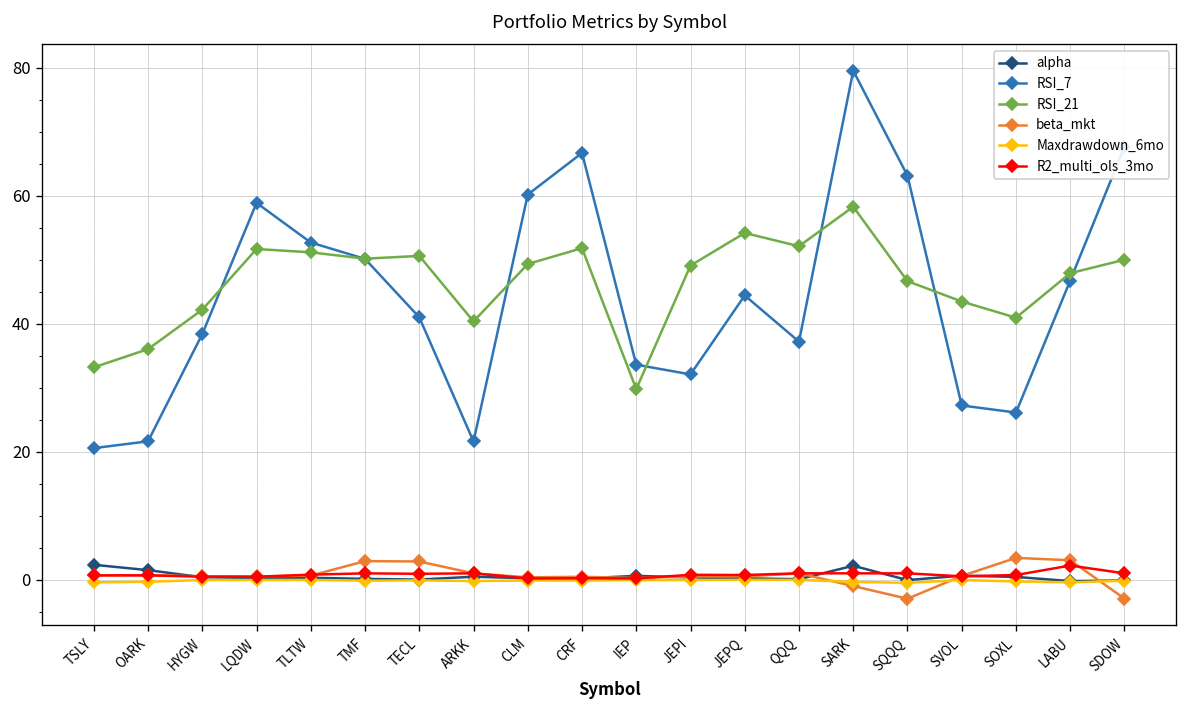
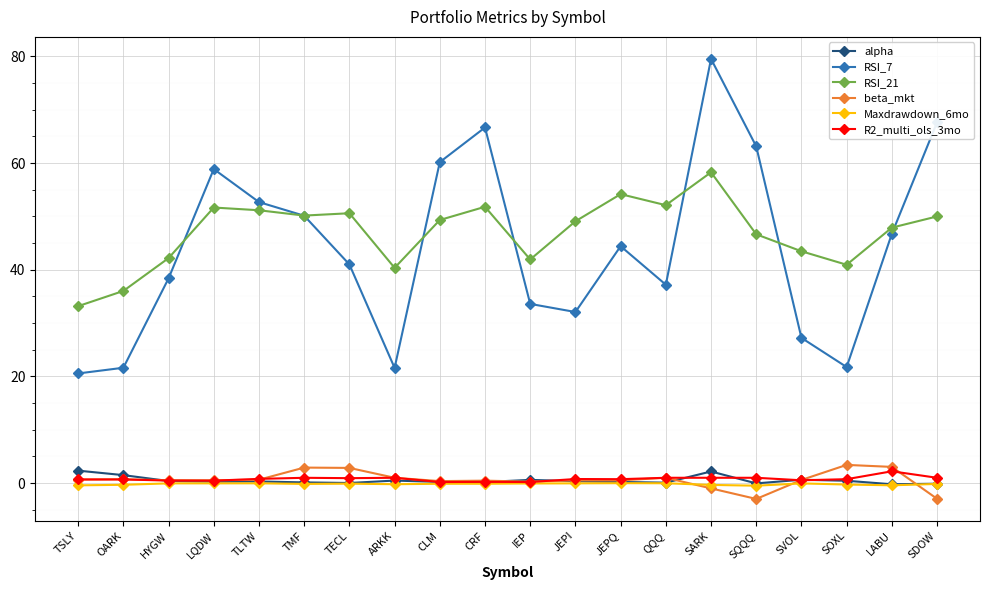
RSI_21, IEP: 30 -> 42
RSI_7, SOXL: 26 -> 22
